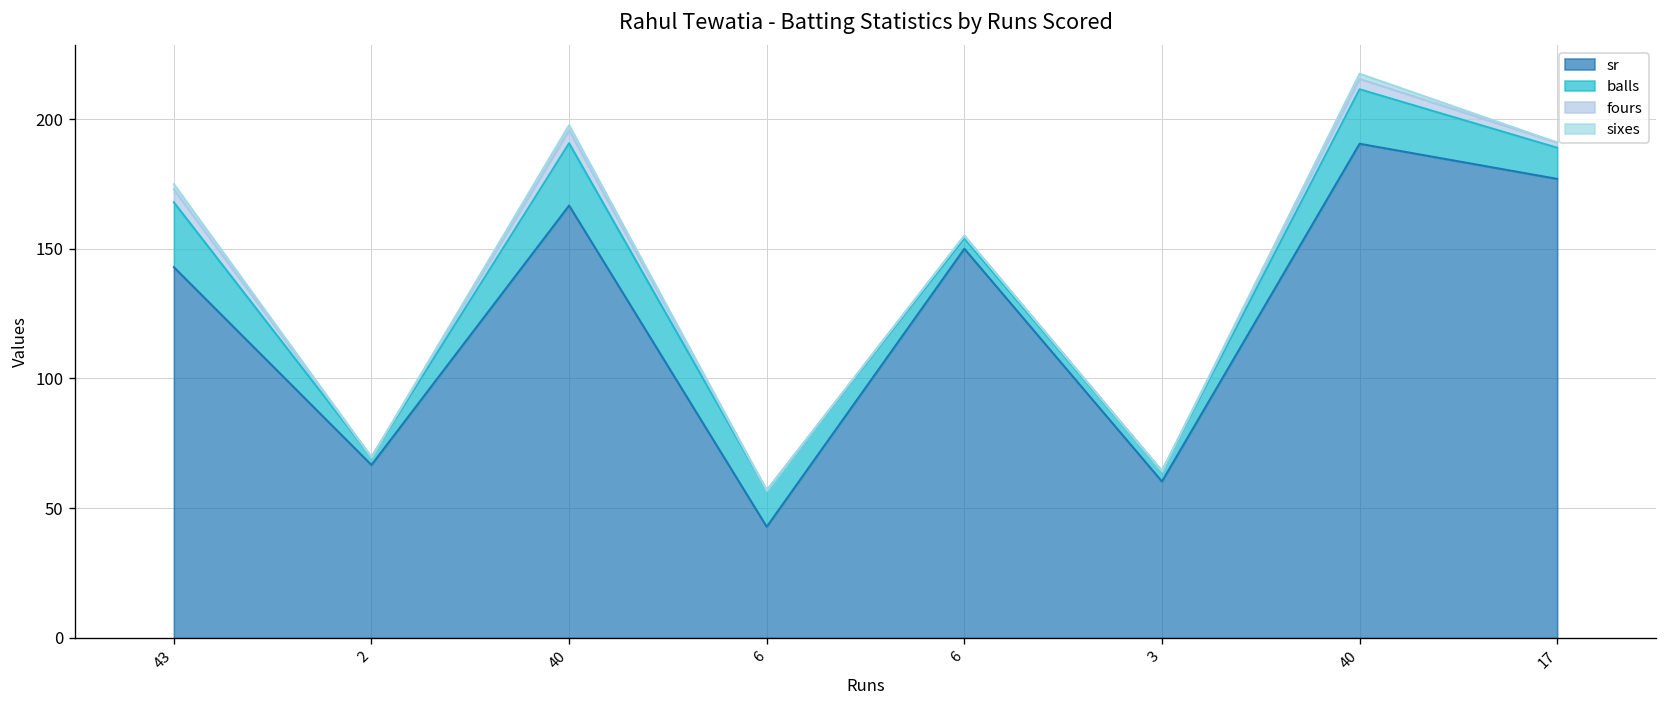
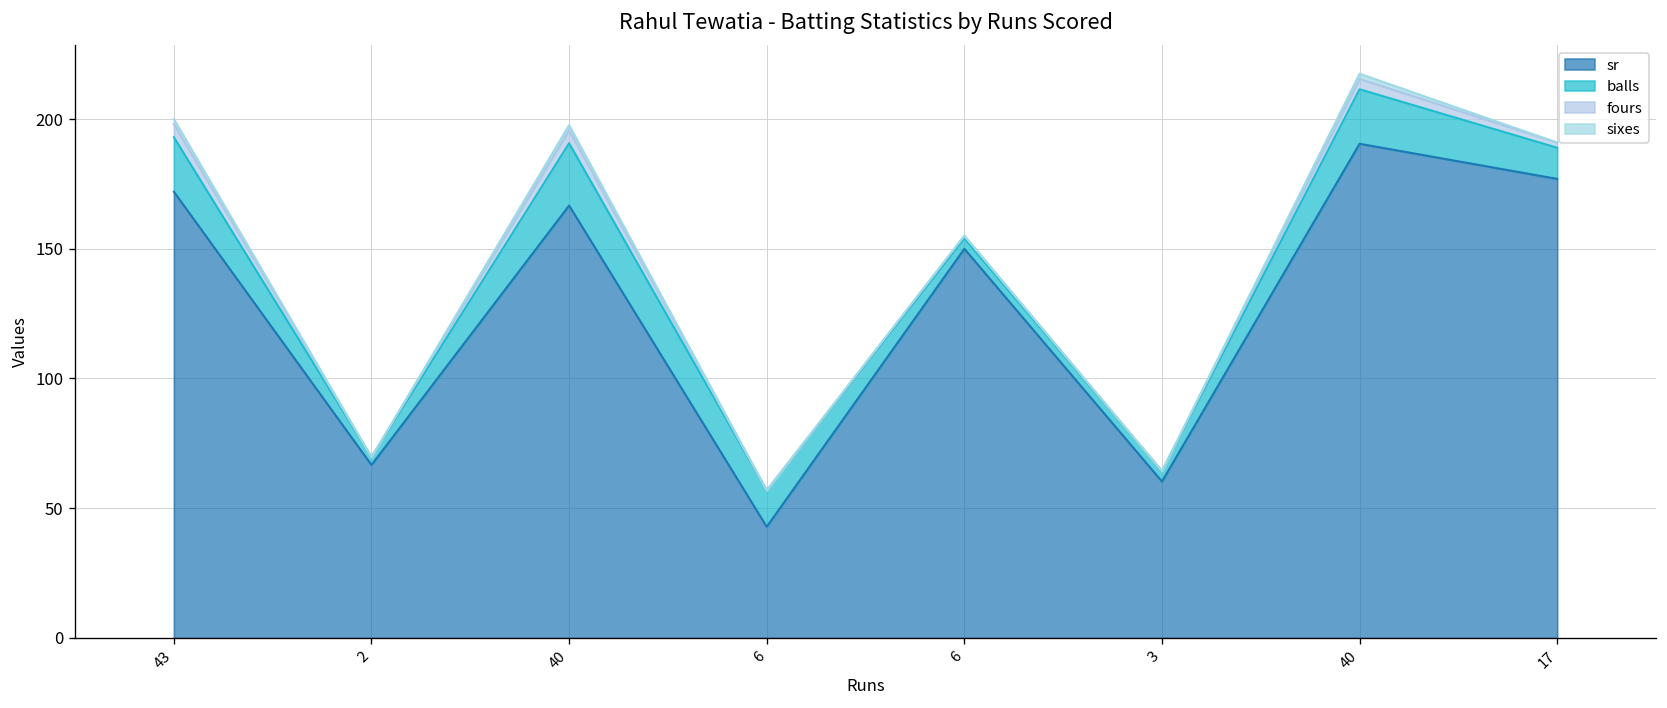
sr, 43: 143 -> 172
balls, 43: 25 -> 21
